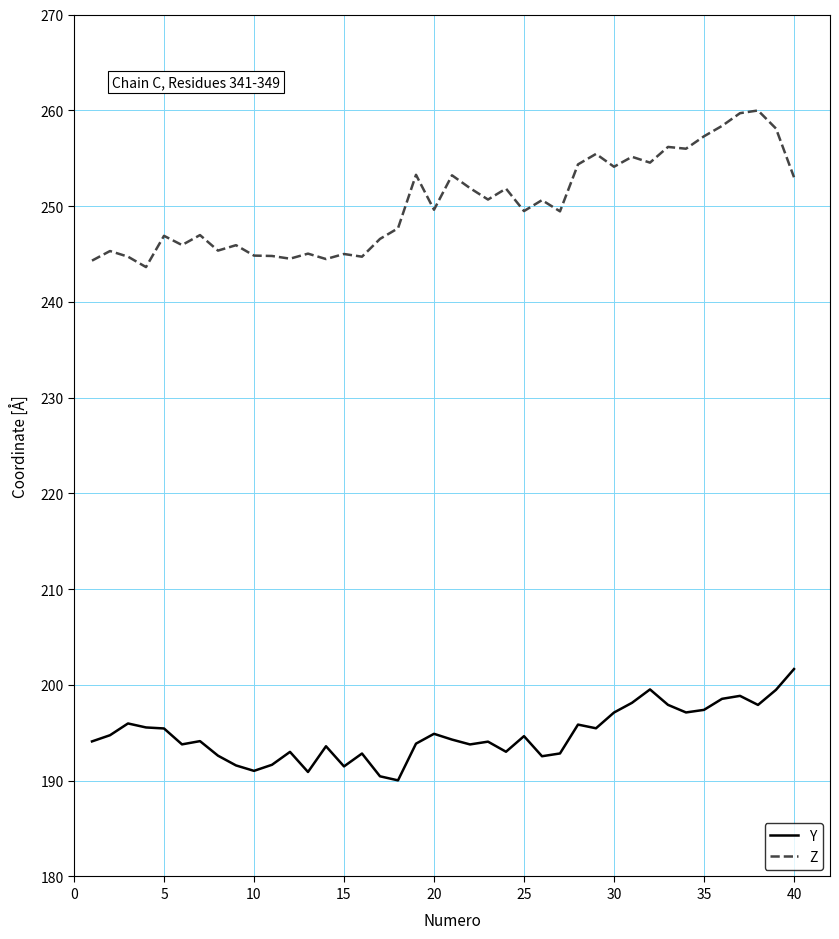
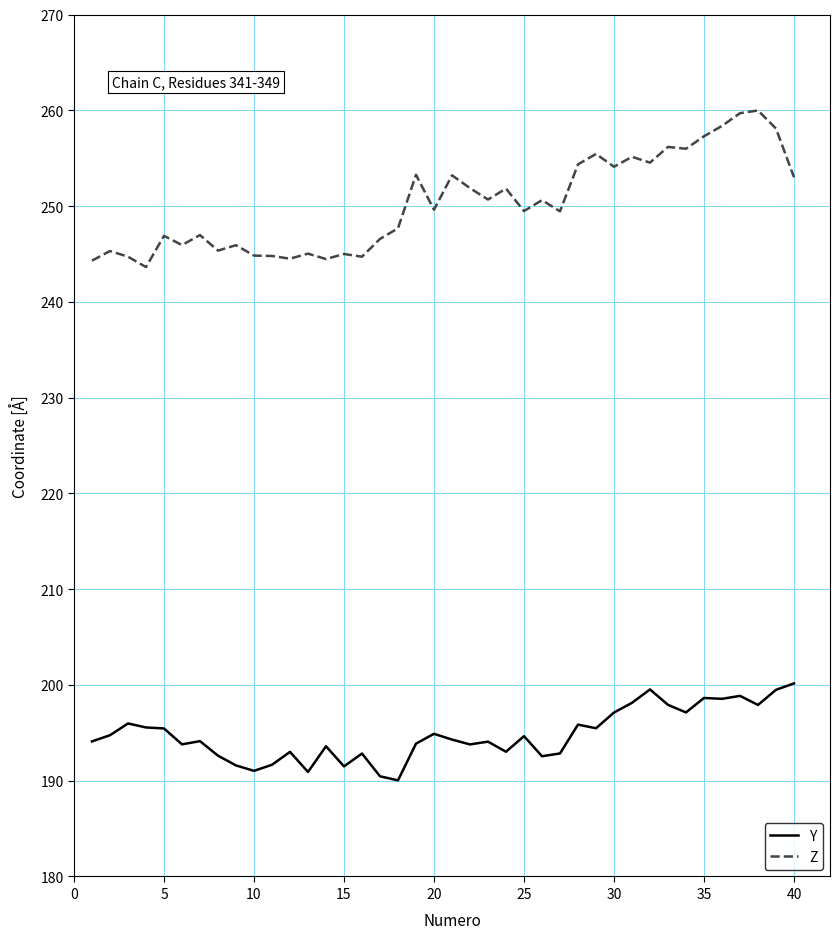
Y, 35: 197 -> 199
Y, 40: 202 -> 200
